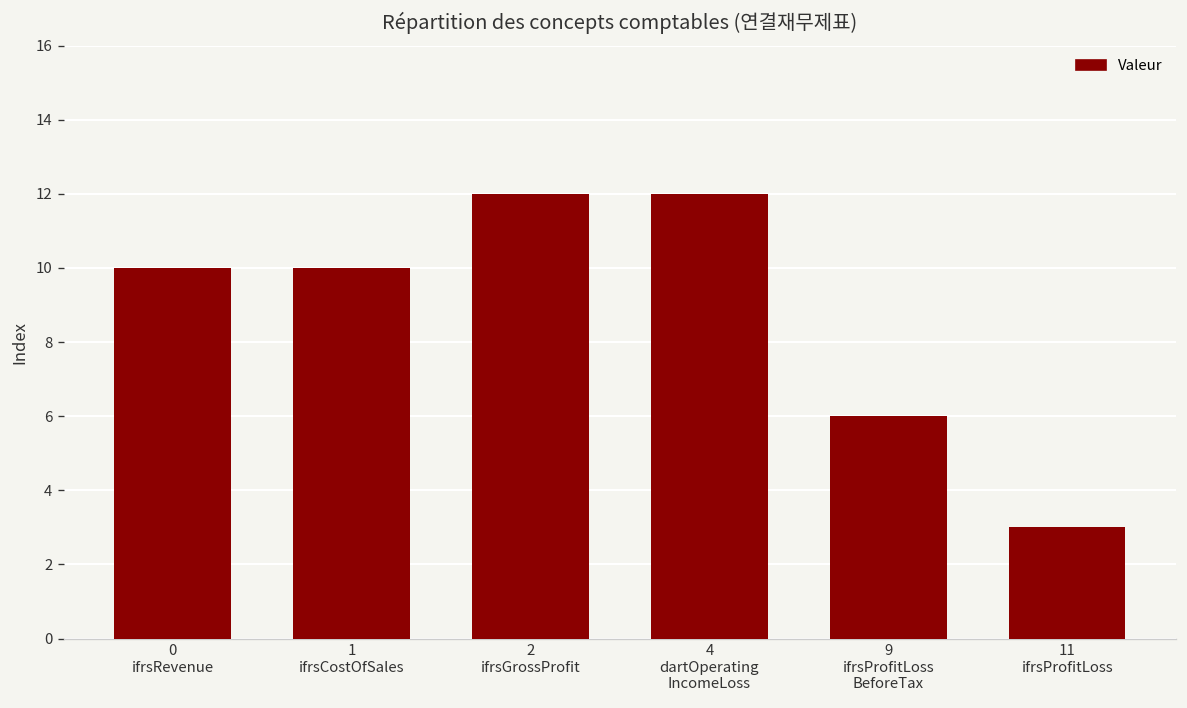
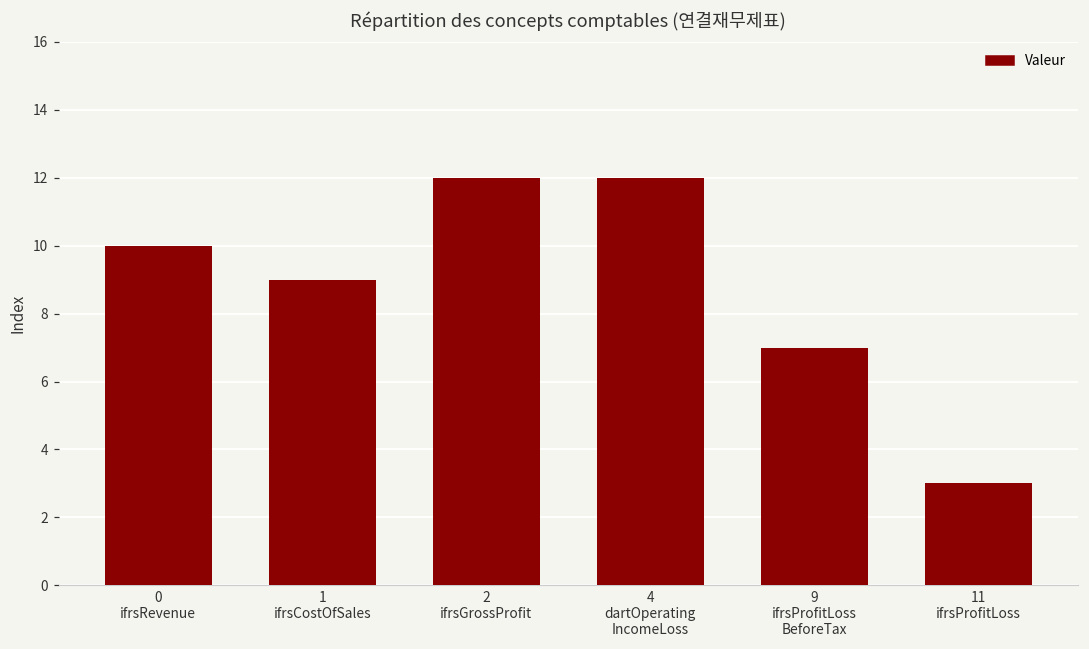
1 ifrsCostOfSales: 10 -> 9
9 ifrsProfitLoss BeforeTax: 6 -> 7
